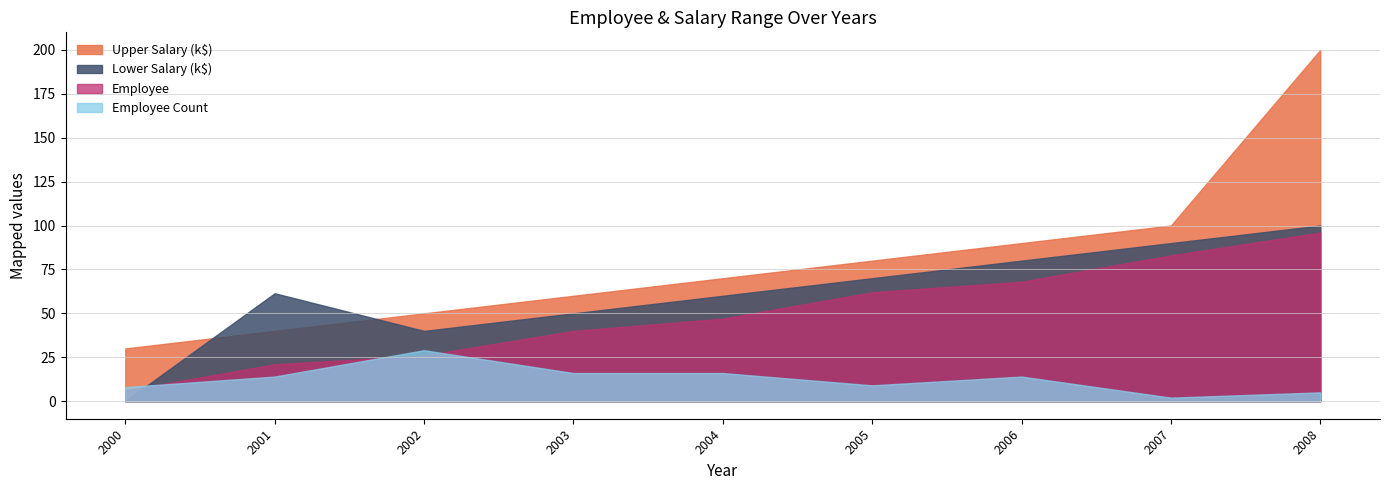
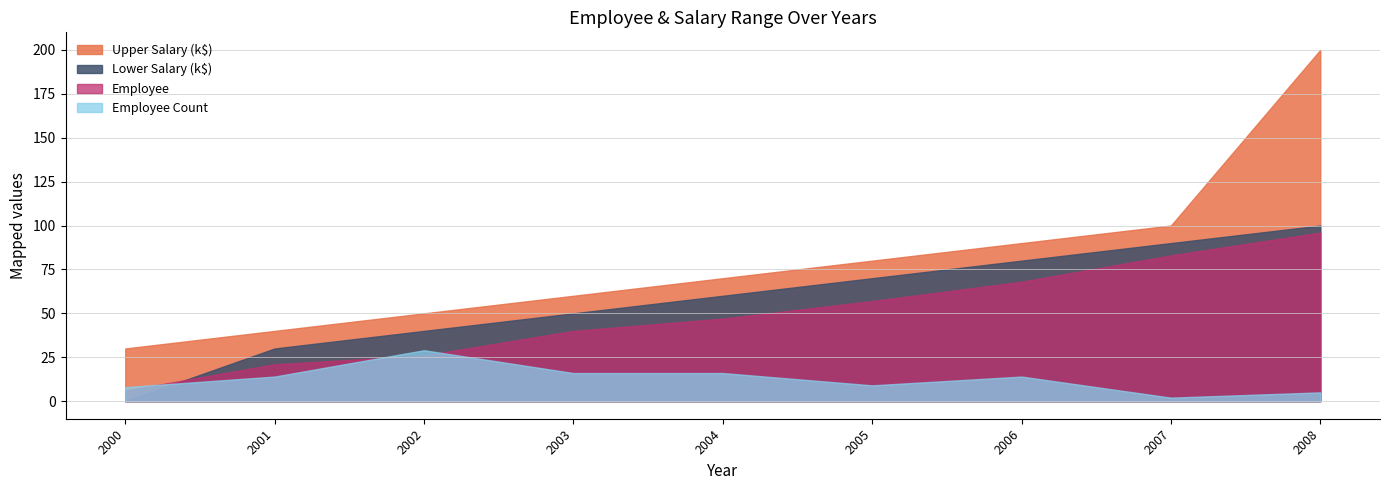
Lower Salary (k$), 2001: 61 -> 30
Employee, 2005: 62 -> 57
